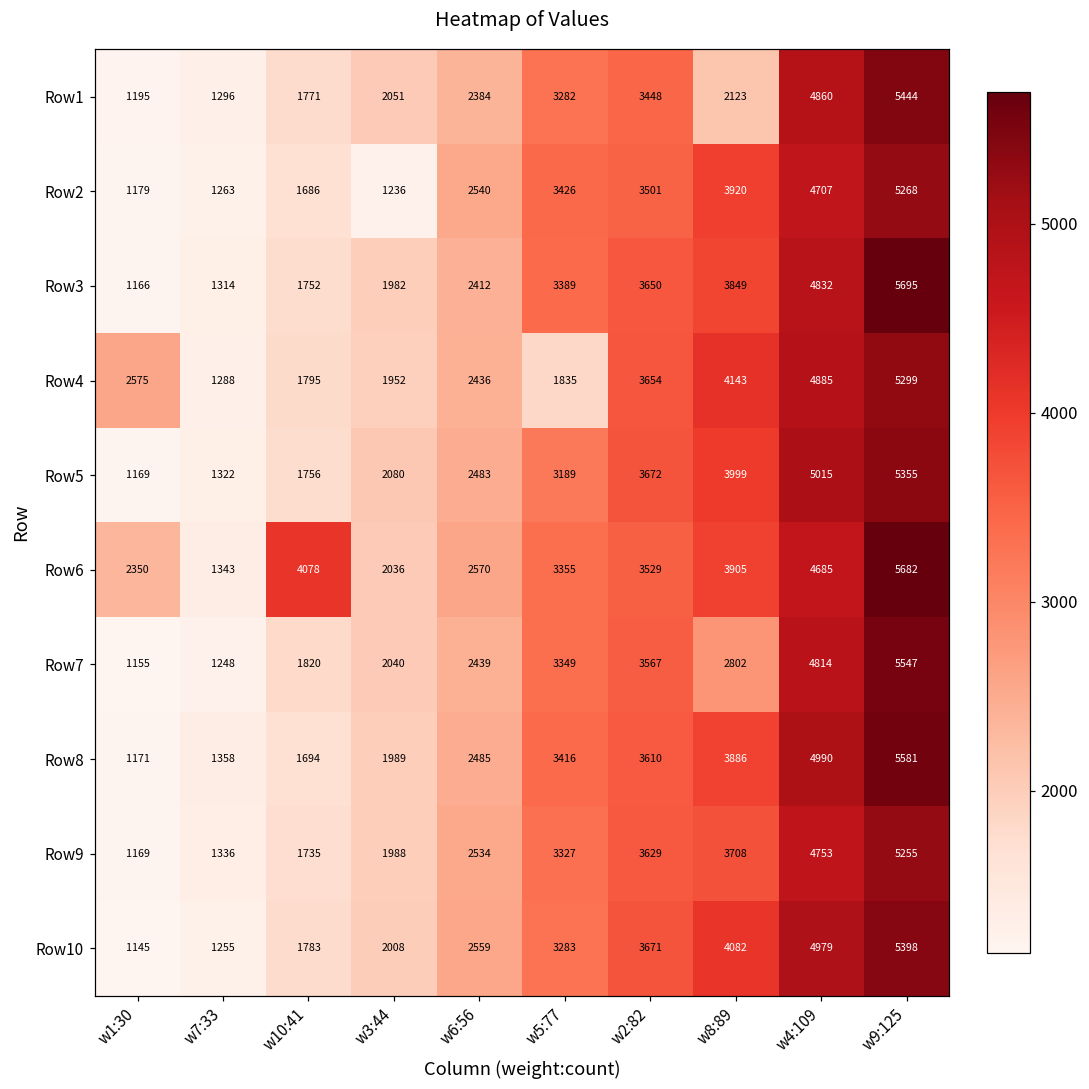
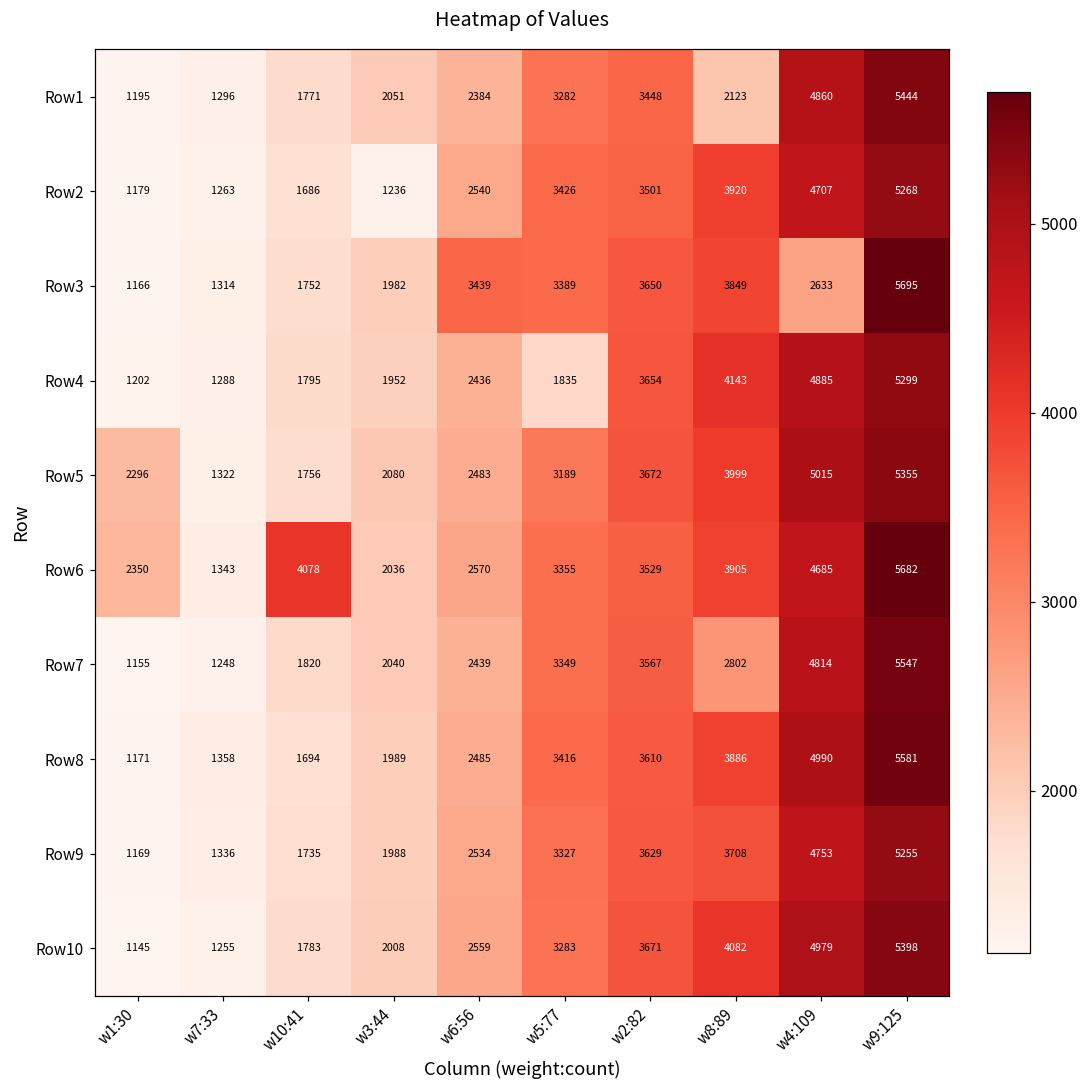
Row3, w6:56: 2412 -> 3439
Row3, w4:109: 4832 -> 2633
Row4, w1:30: 2575 -> 1202
Row5, w1:30: 1169 -> 2296
